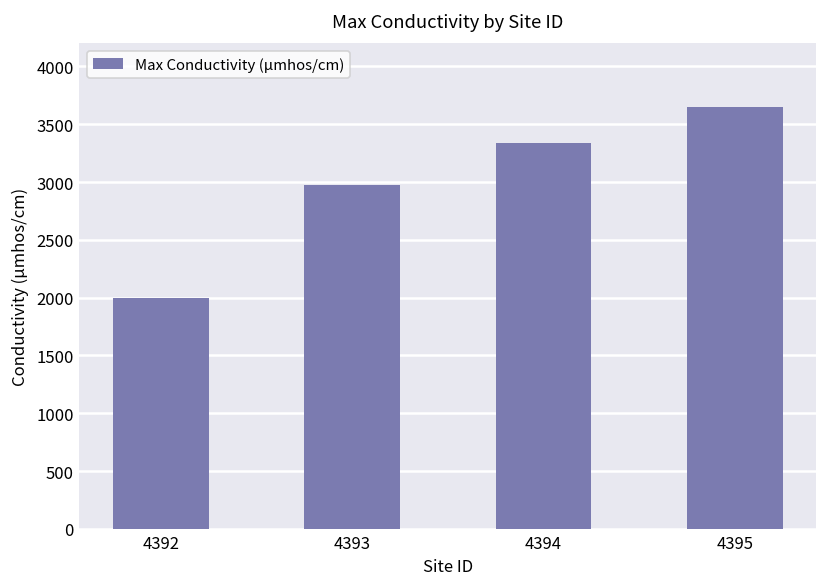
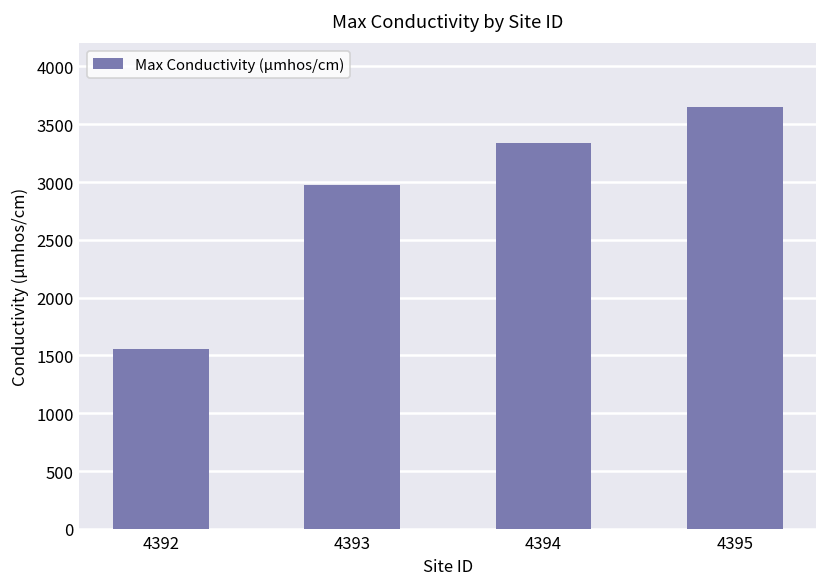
4392: 2000 -> 1600
